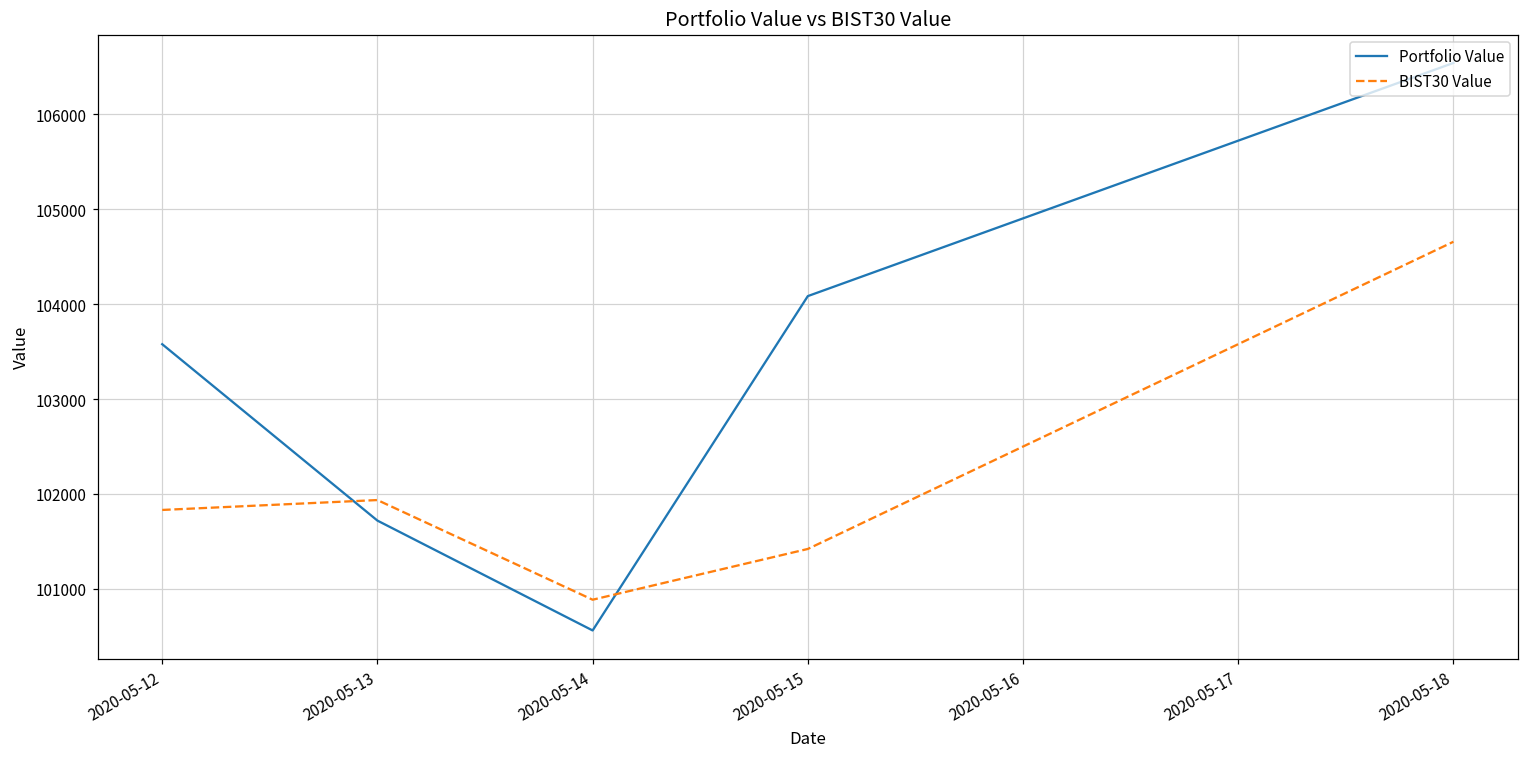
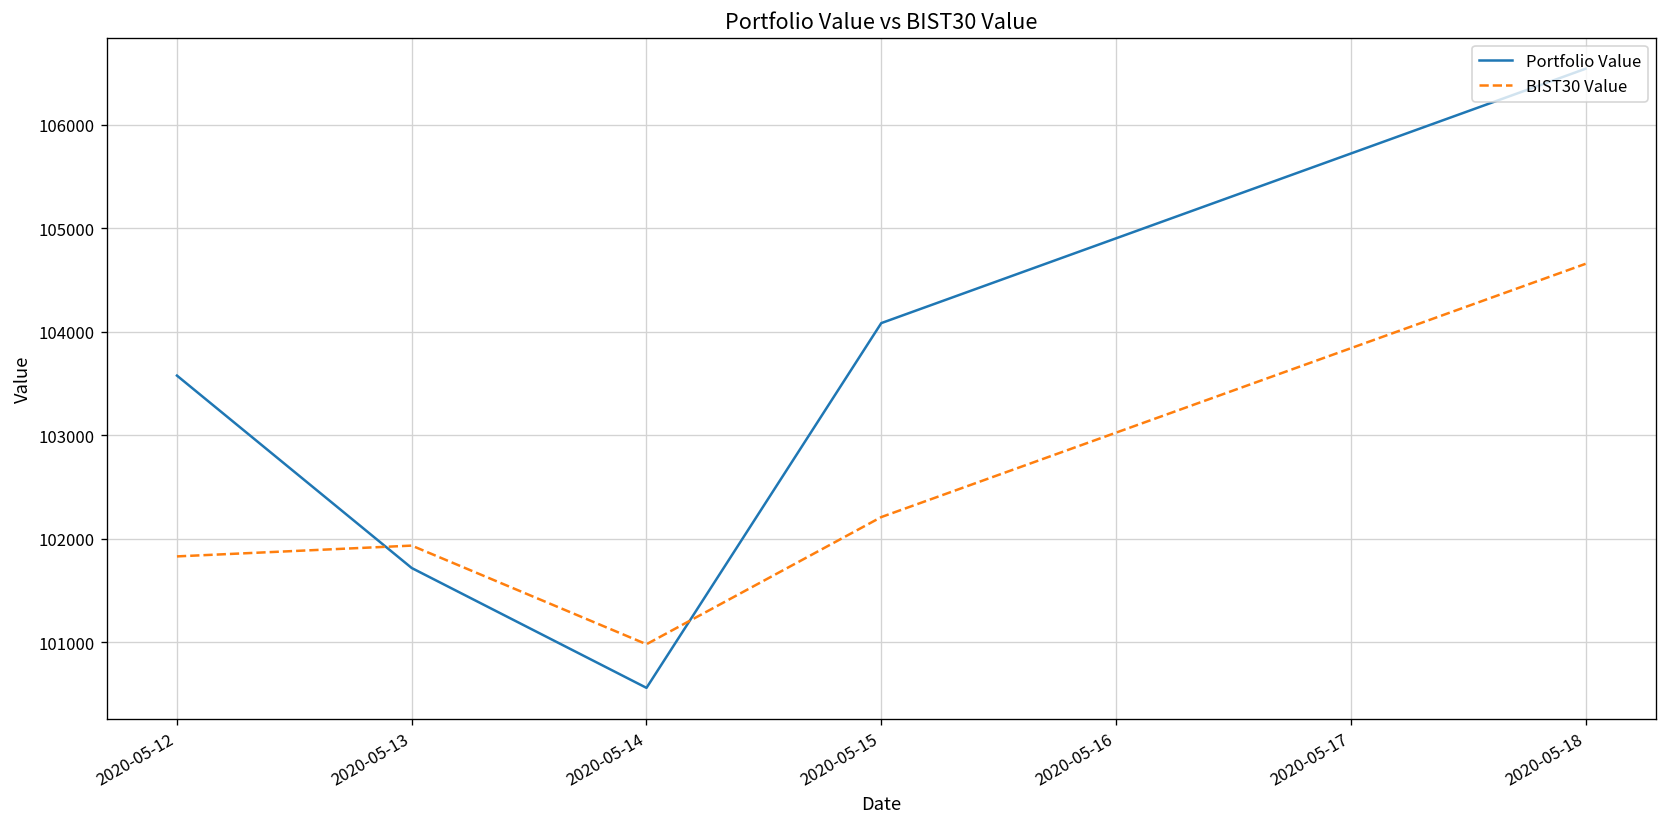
BIST30 Value, 2020-05-14: 100900 -> 101000
BIST30 Value, 2020-05-15: 101400 -> 102200
